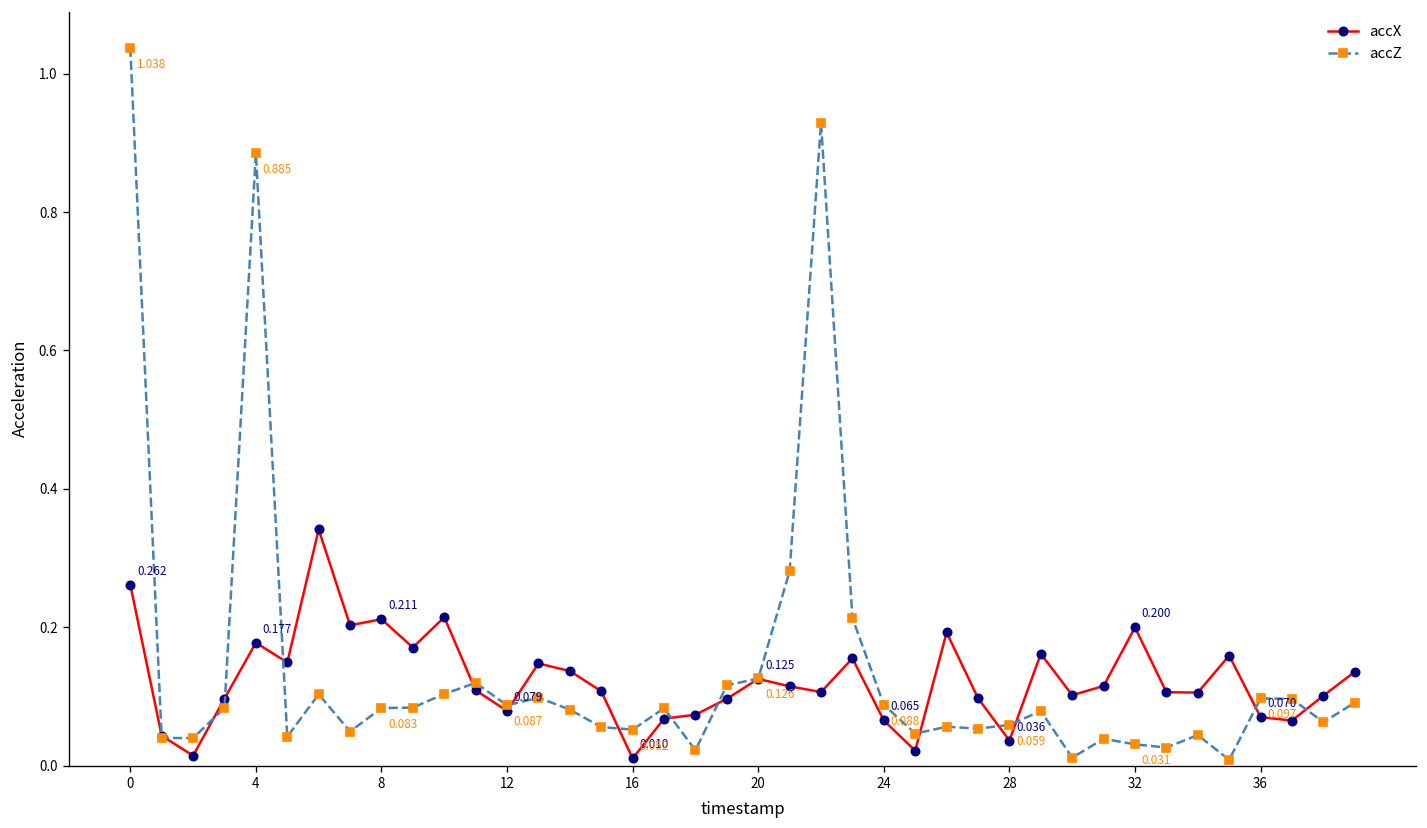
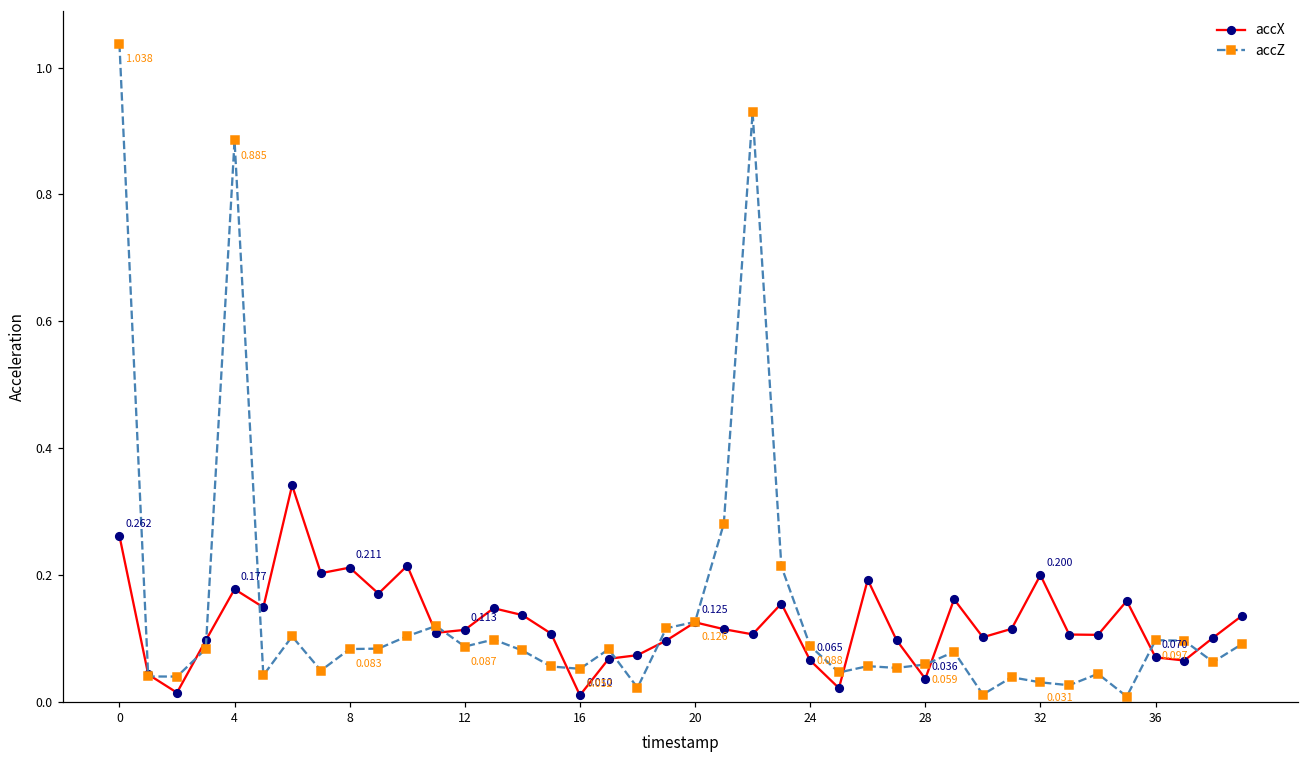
accX, 12: 0.079 -> 0.113
